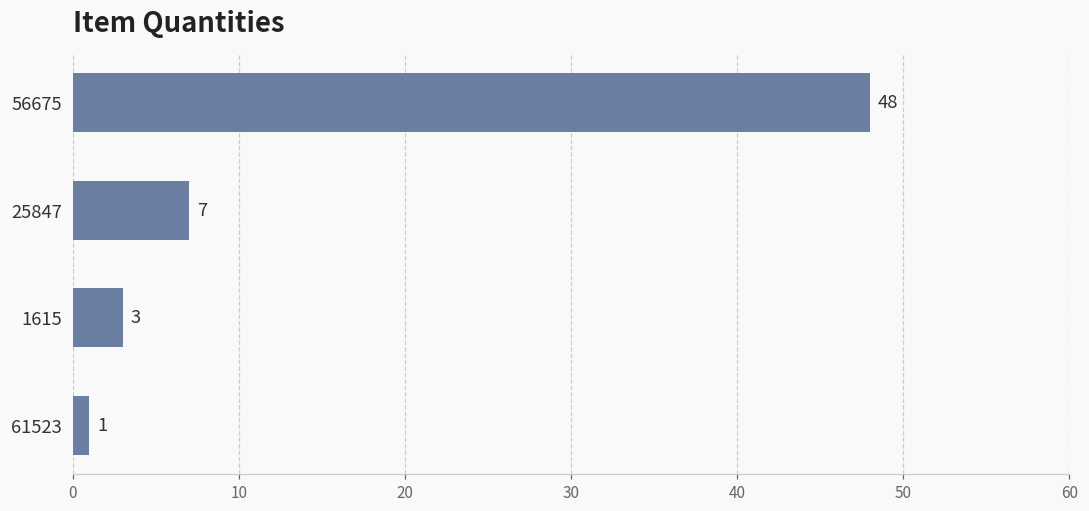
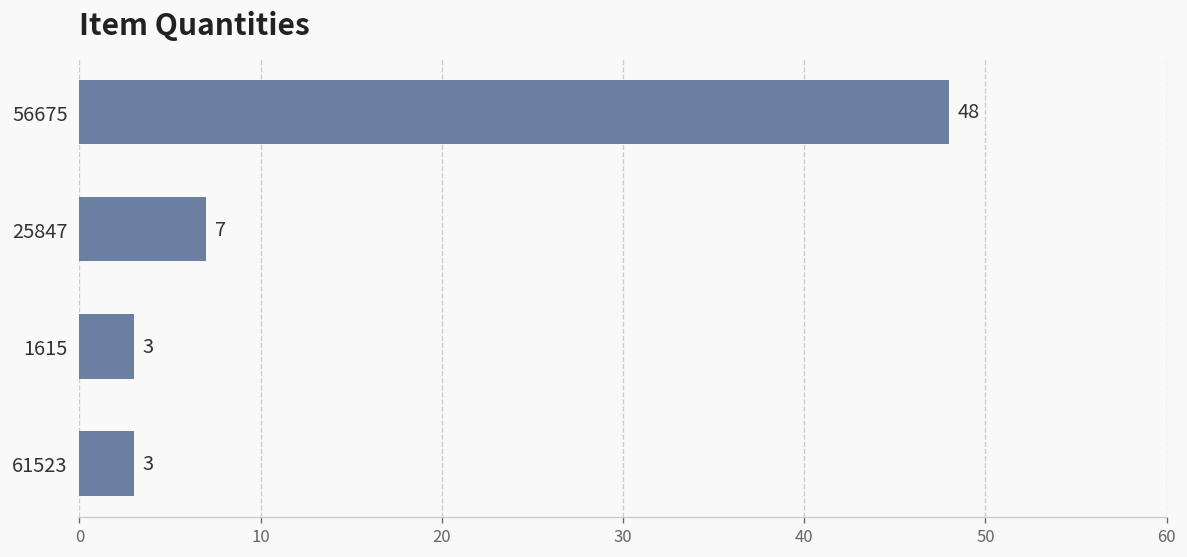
61523: 1 -> 3
